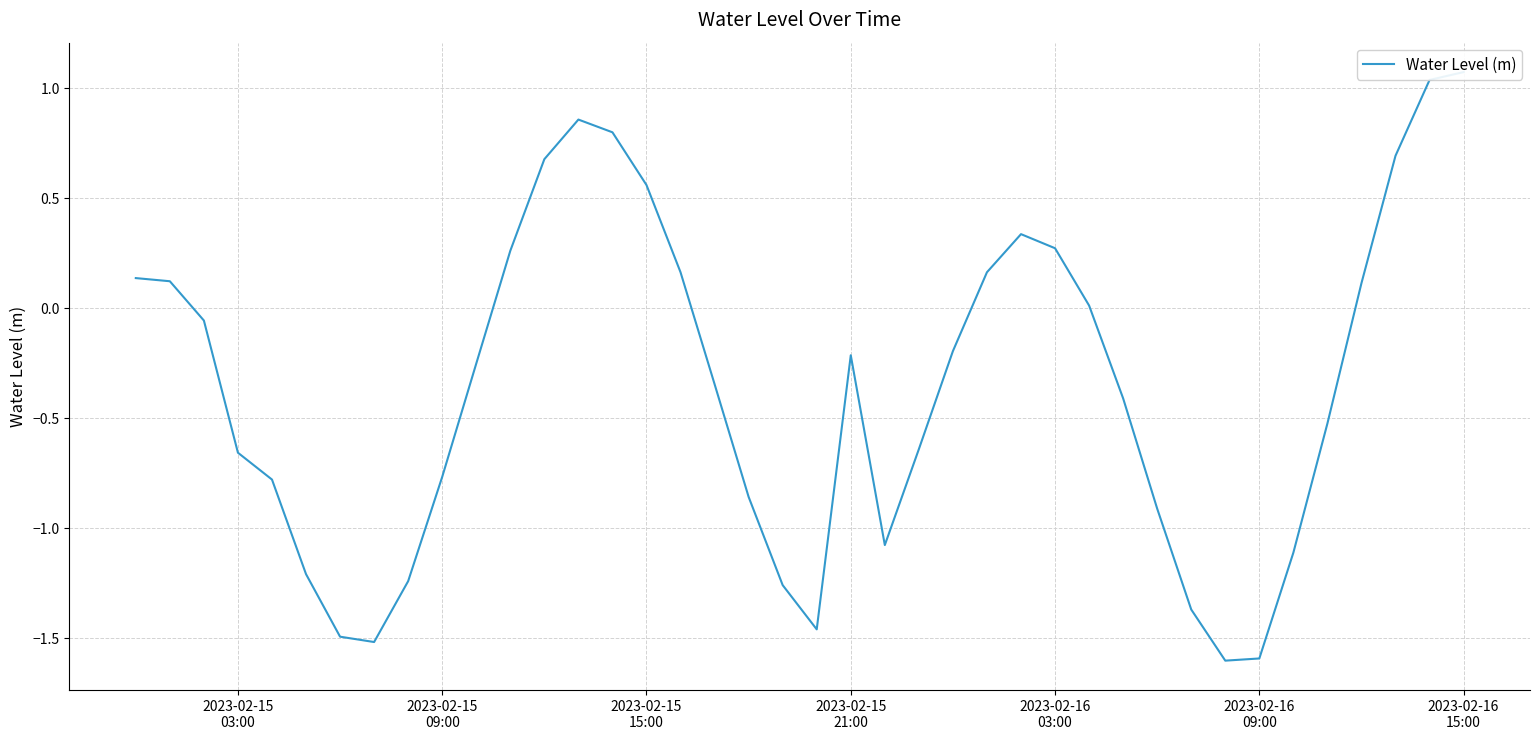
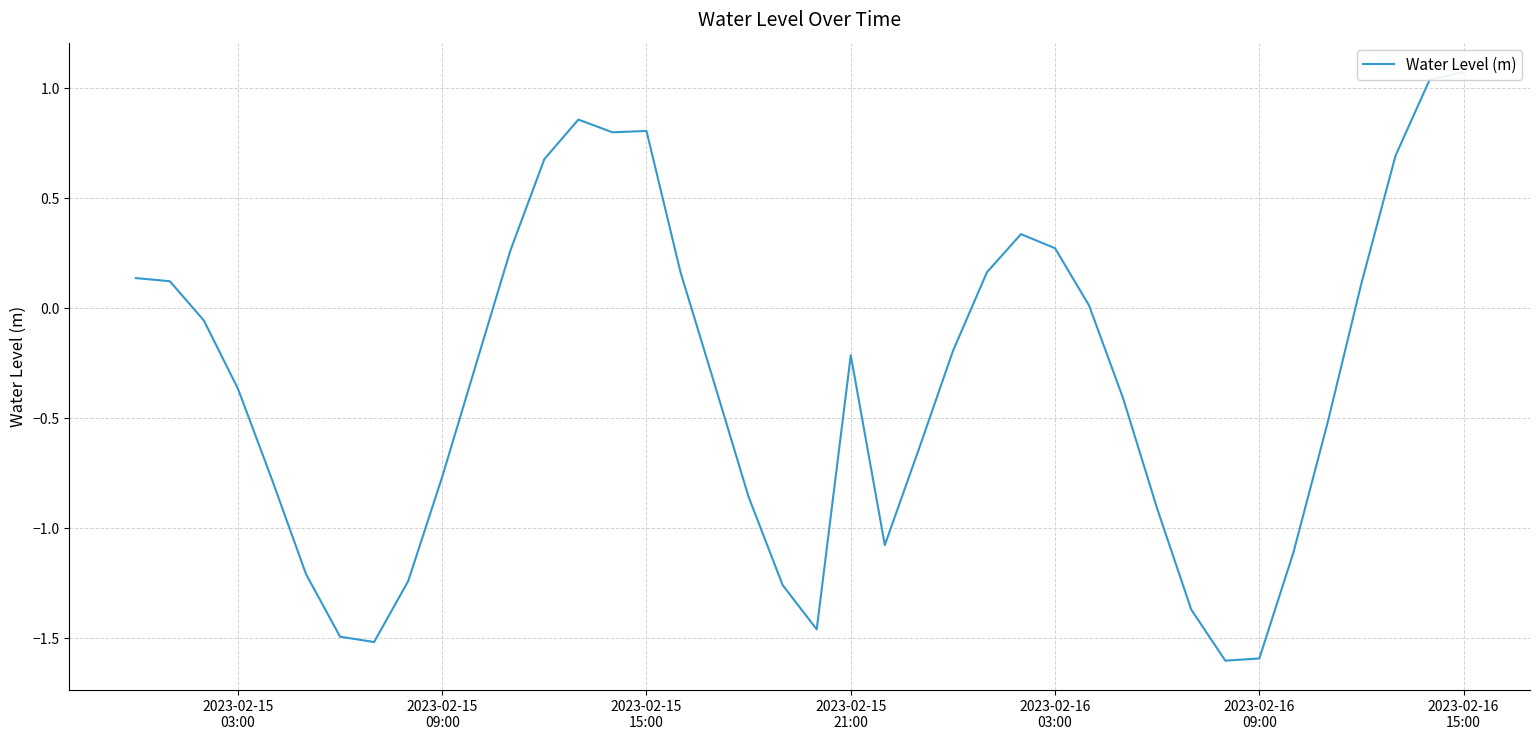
2023-02-15 03:00: -0.66 -> -0.37
2023-02-15 15:00: 0.56 -> 0.81
